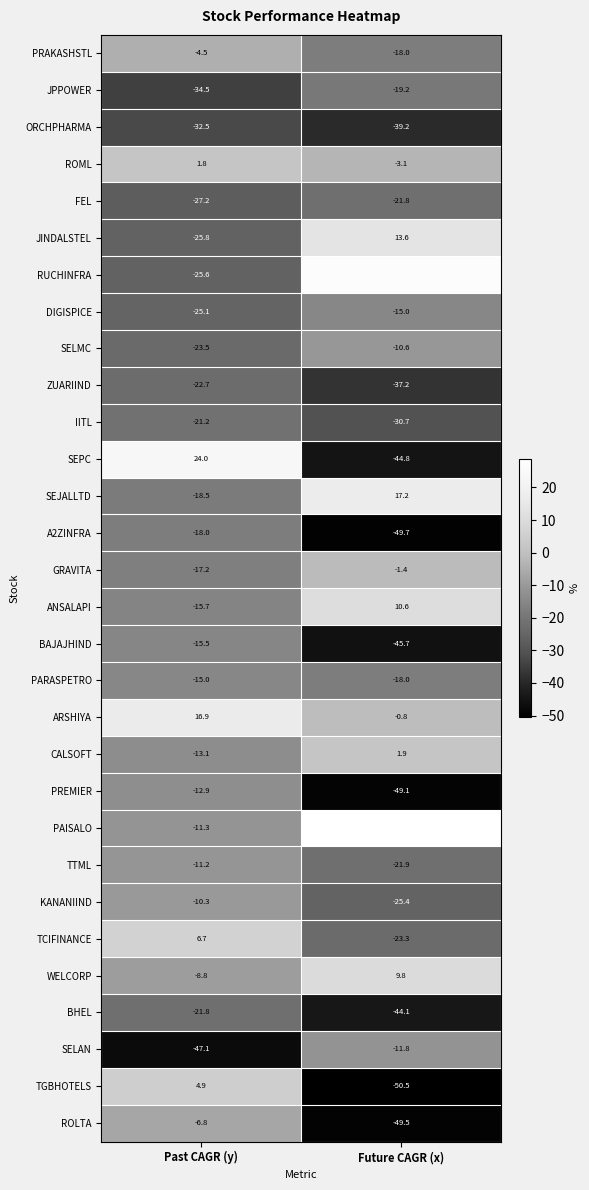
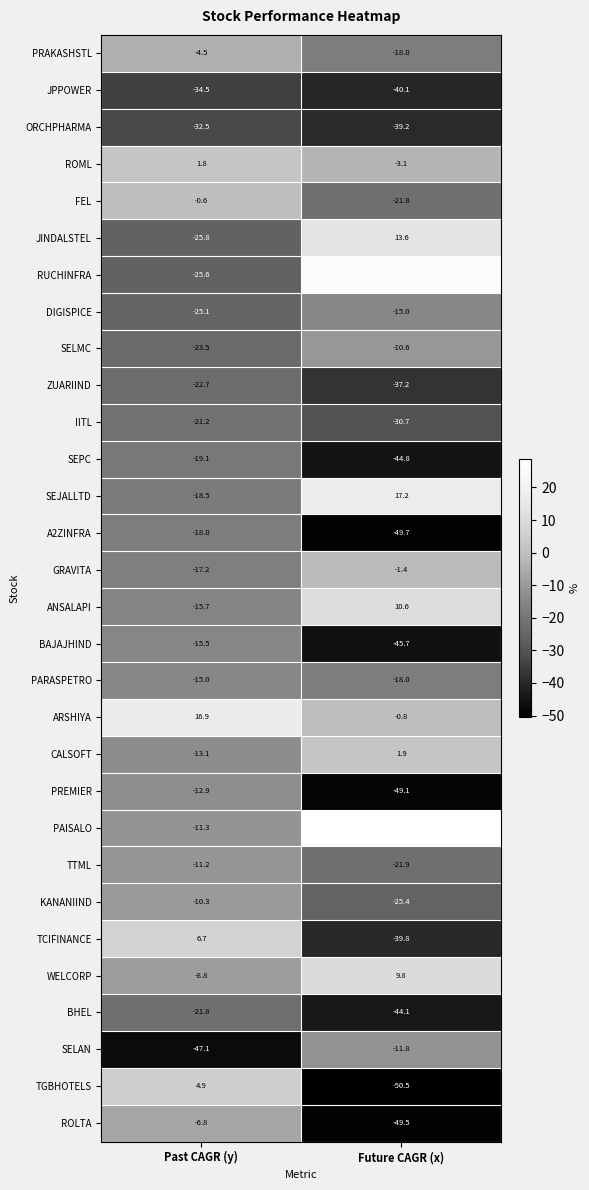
JPPOWER, Future CAGR (x): -19.2 -> -40.1
FEL, Past CAGR (y): -27.2 -> -0.6
SEPC, Past CAGR (y): 24.0 -> -19.1
TCIFINANCE, Future CAGR (x): -23.3 -> -39.8
